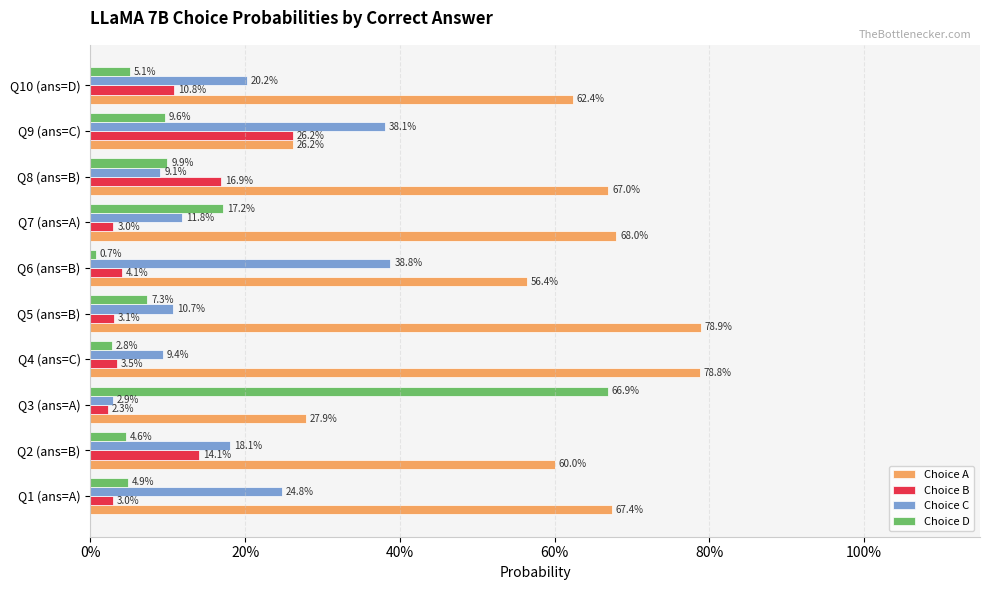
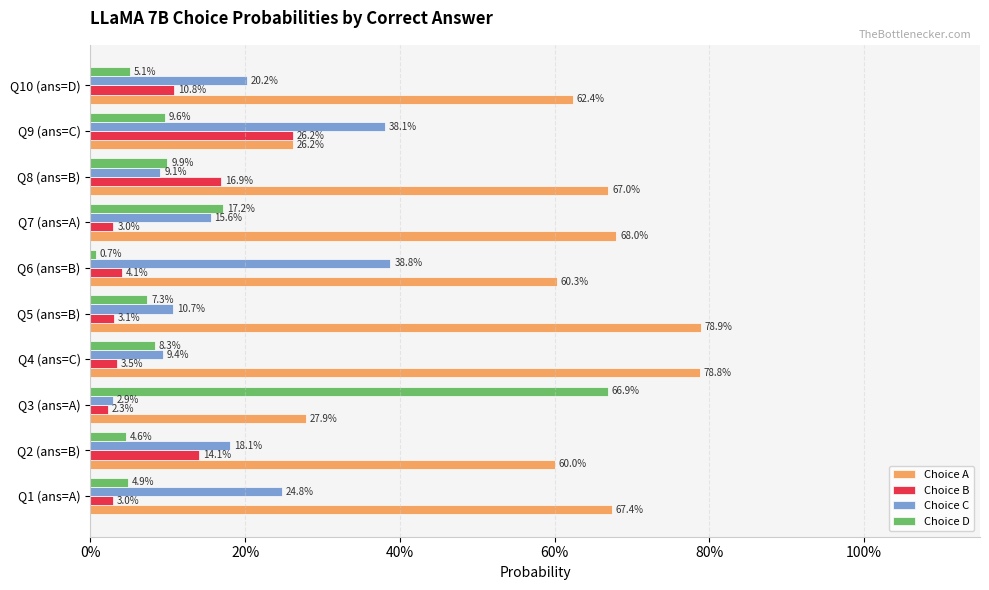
Choice C, Q7 (ans=A): 11.8% -> 15.6%
Choice A, Q6 (ans=B): 56.4% -> 60.3%
Choice D, Q4 (ans=C): 2.8% -> 8.3%
